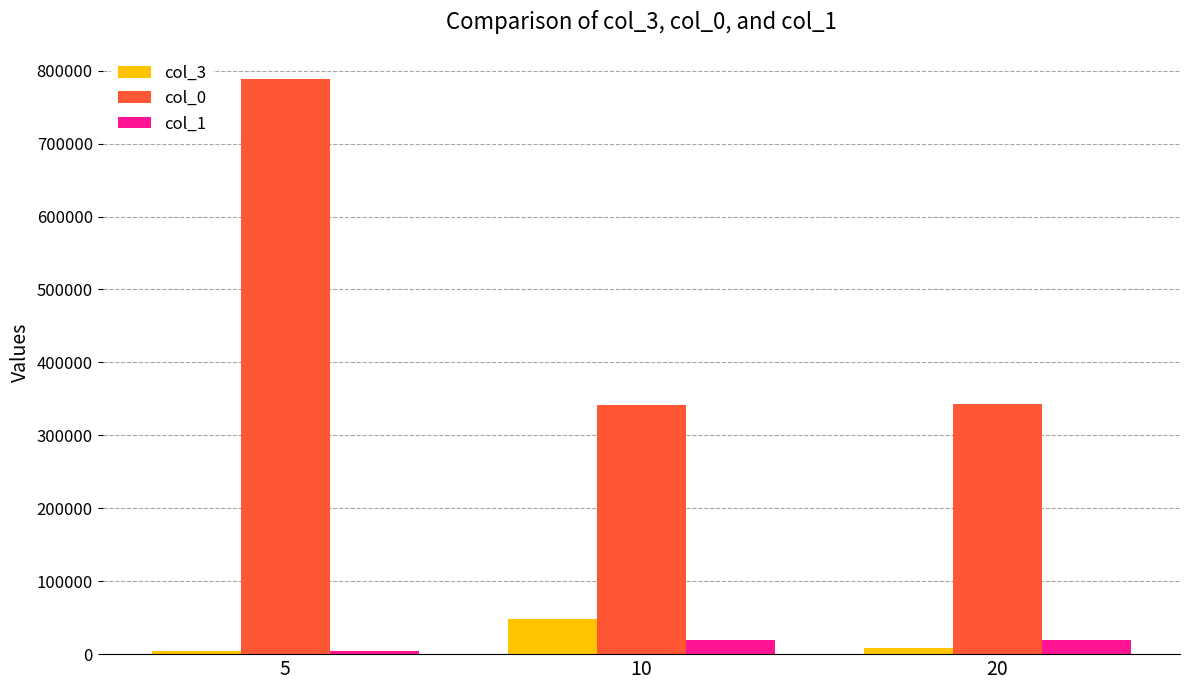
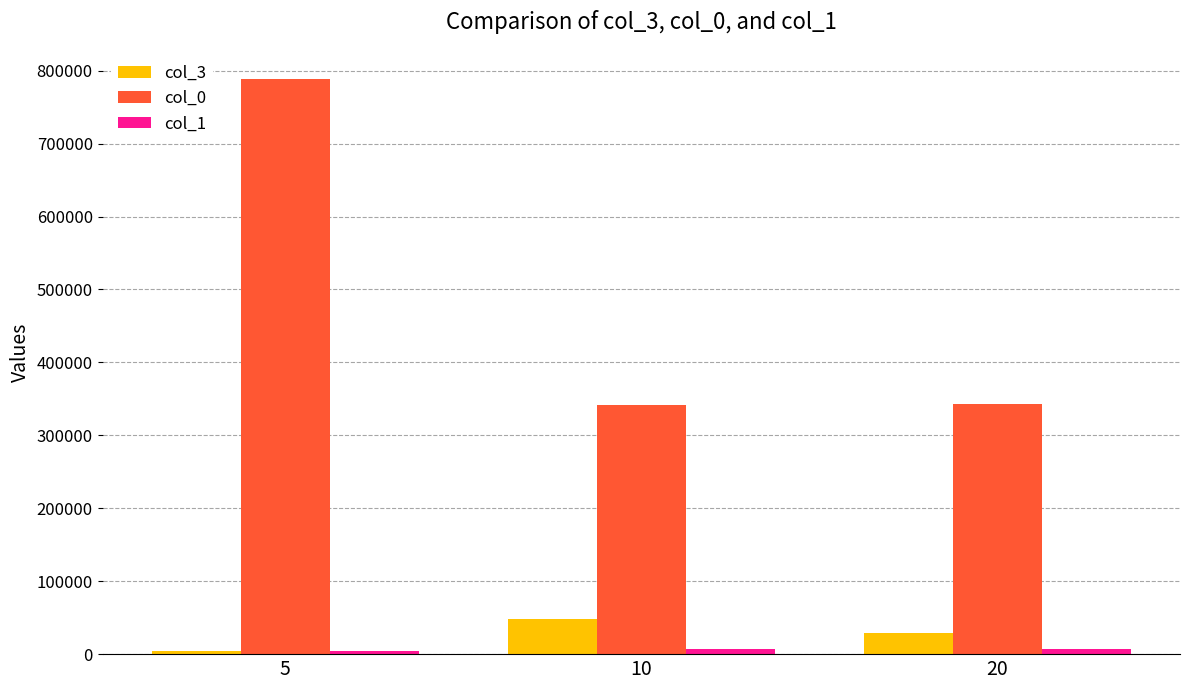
col_1, 10: 20000 -> 10000
col_3, 20: 10000 -> 30000
col_1, 20: 20000 -> 10000
